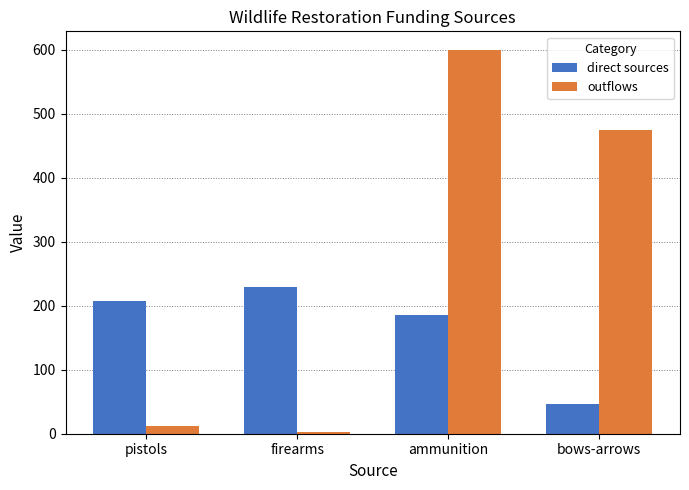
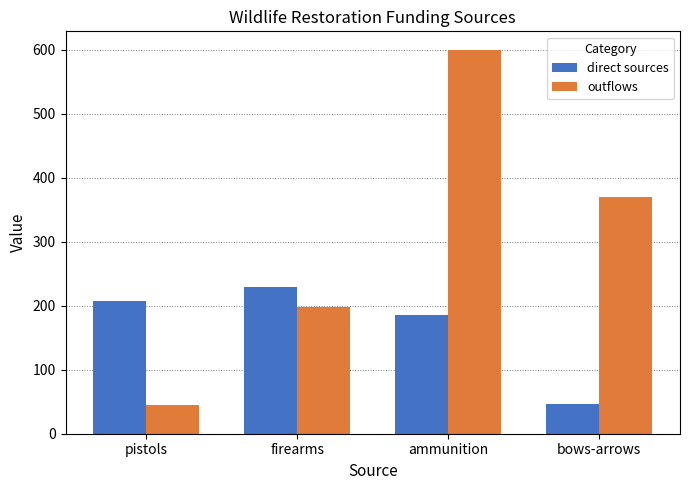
outflows, pistols: 10 -> 50
outflows, firearms: 0 -> 200
outflows, bows-arrows: 470 -> 370
